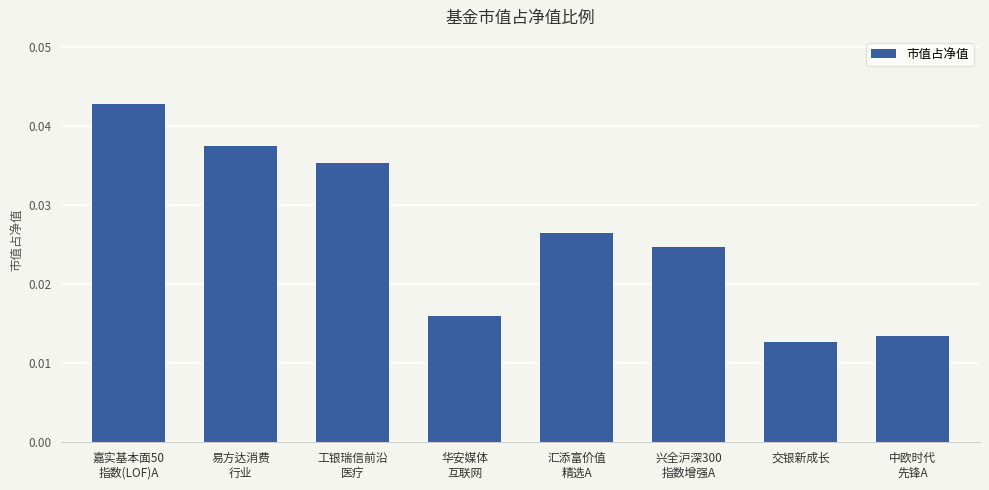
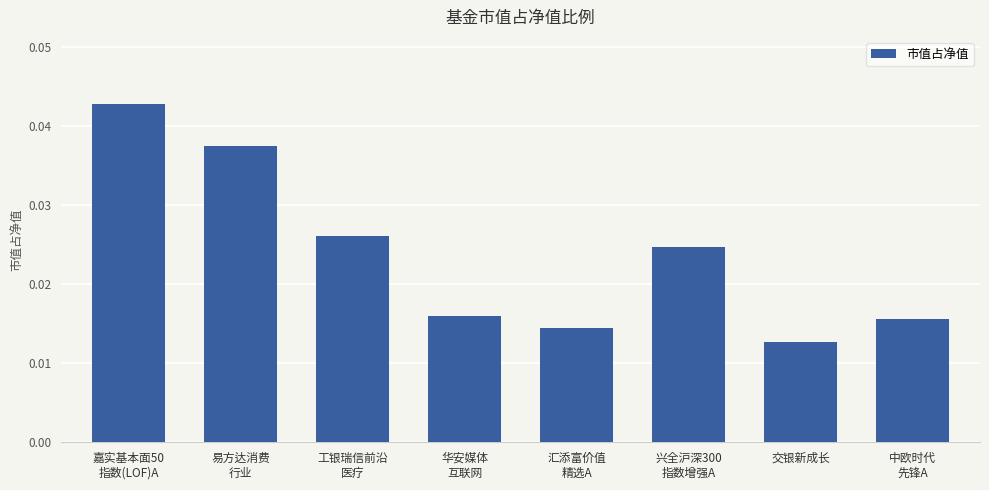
工银瑞信前沿 医疗: 0.035 -> 0.026
汇添富价值 精选A: 0.026 -> 0.014
中欧时代 先锋A: 0.013 -> 0.016
